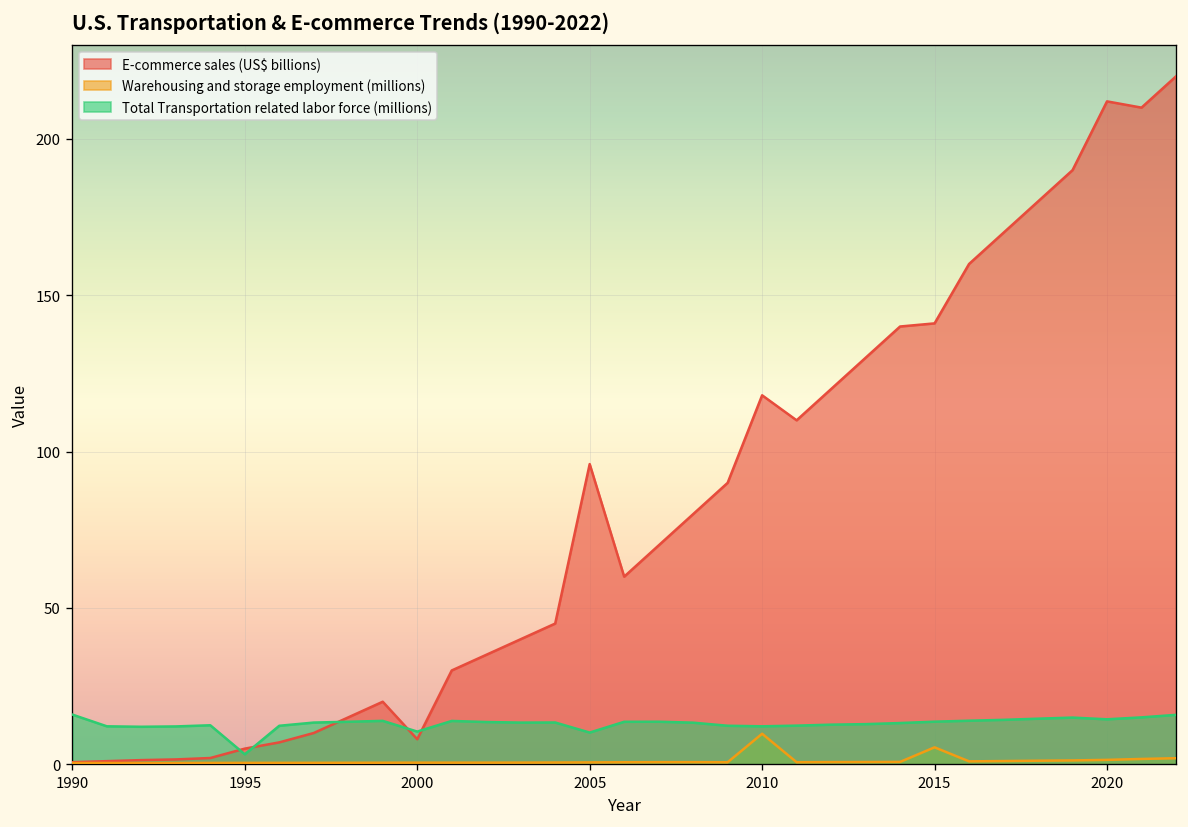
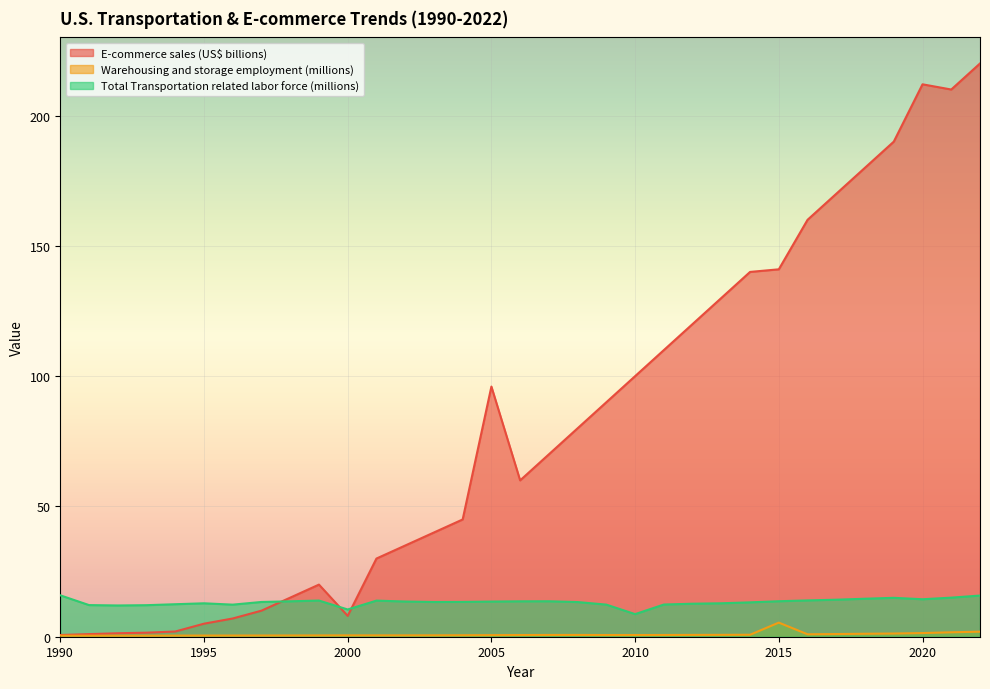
Total Transportation related labor force (millions), 1995: 3 -> 13
Total Transportation related labor force (millions), 2005: 10 -> 13
E-commerce sales (US$ billions), 2010: 118 -> 100
Warehousing and storage employment (millions), 2010: 10 -> 1
Total Transportation related labor force (millions), 2010: 12 -> 9
